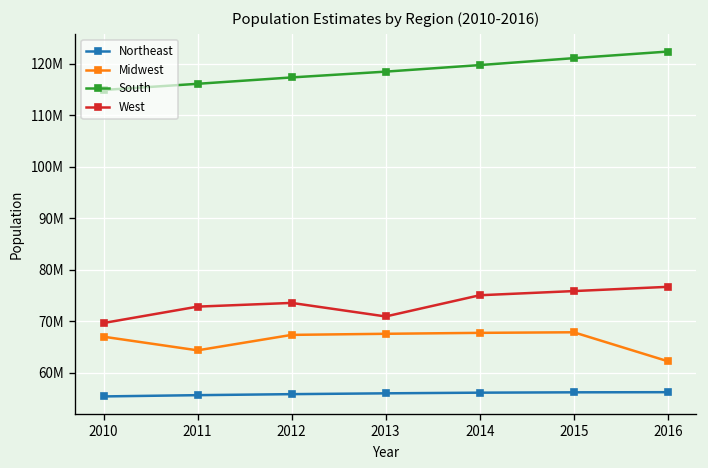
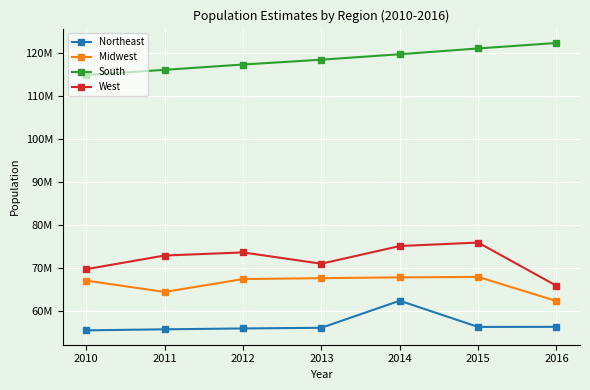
Northeast, 2014: 56000000 -> 62000000
West, 2016: 77000000 -> 66000000
